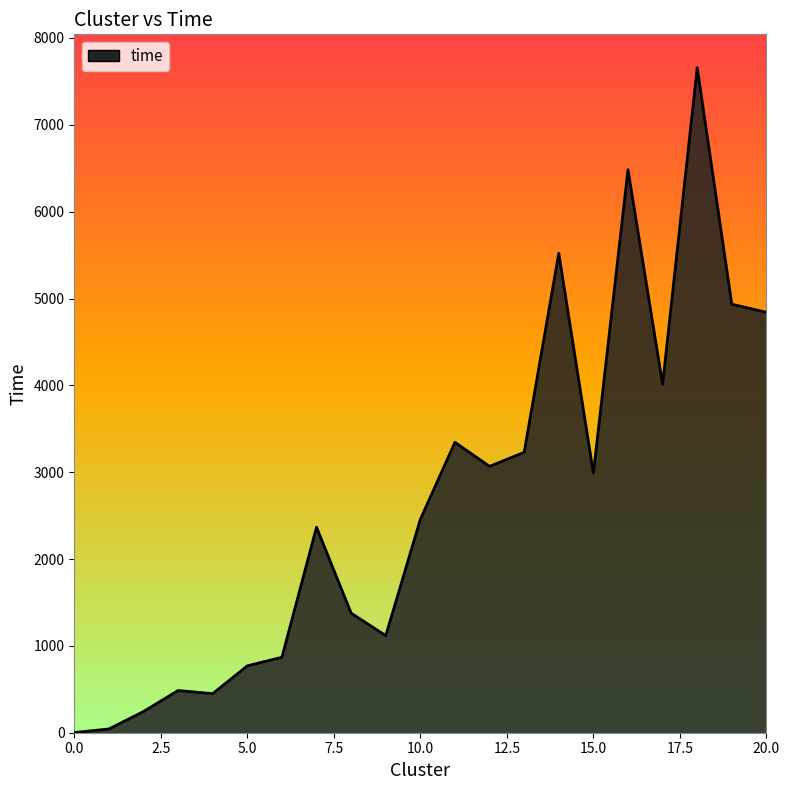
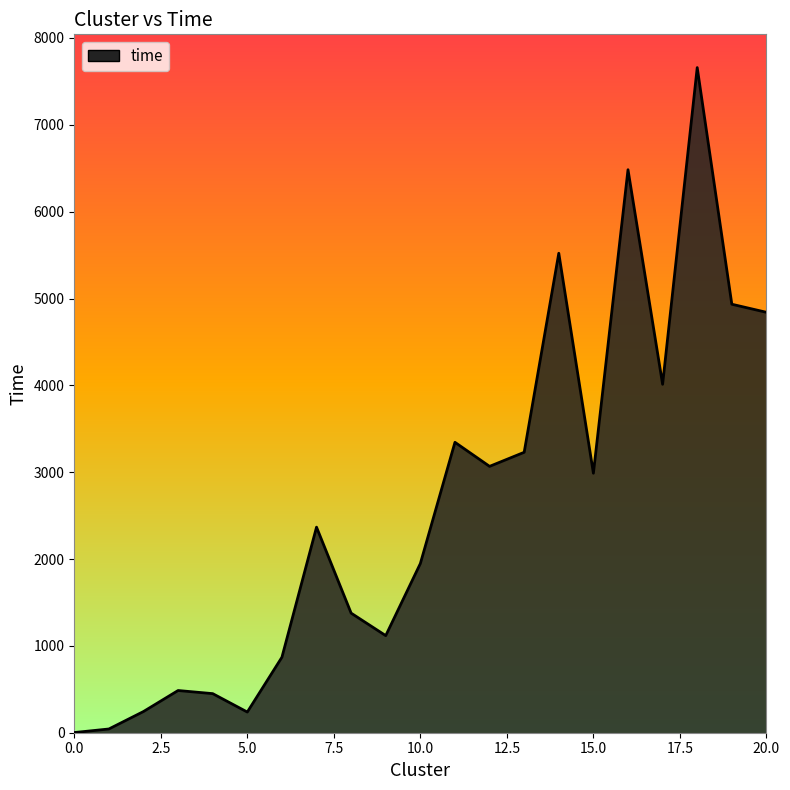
5.0: 800 -> 200
10.0: 2500 -> 1900
